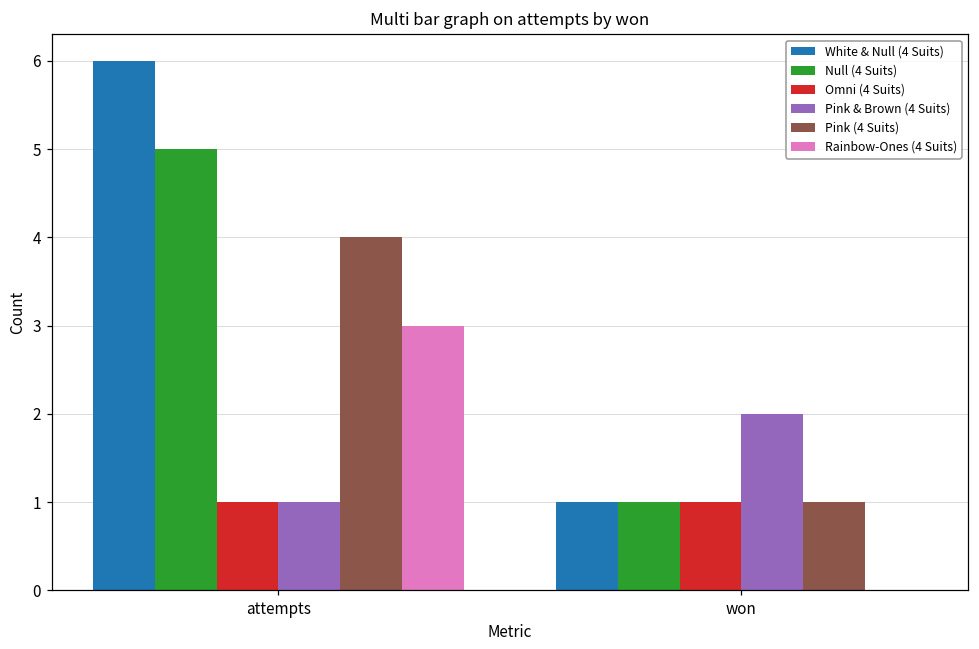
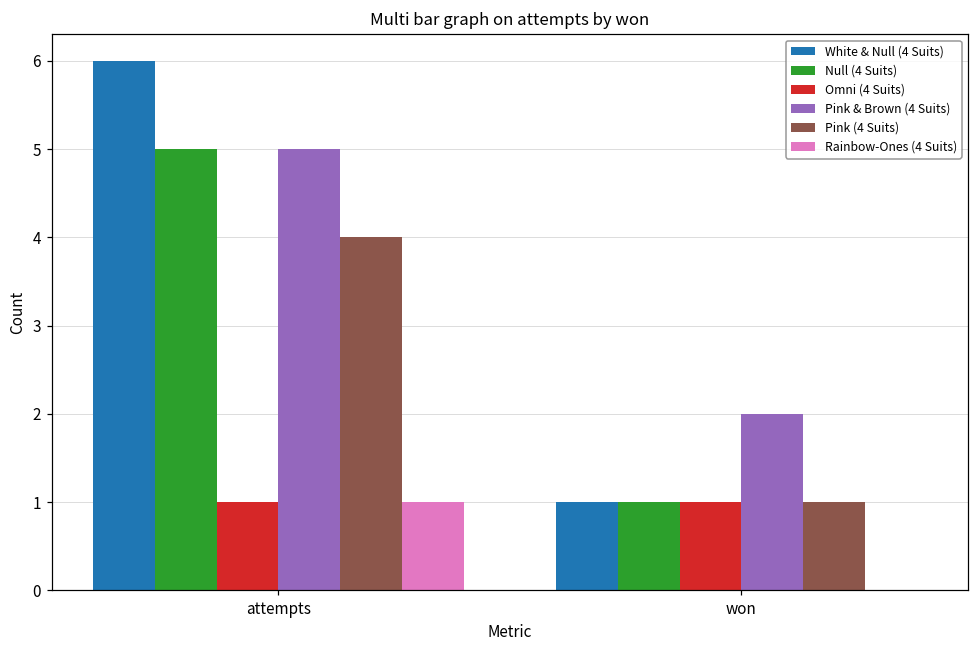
Pink & Brown (4 Suits), attempts: 1 -> 5
Rainbow-Ones (4 Suits), attempts: 3 -> 1
